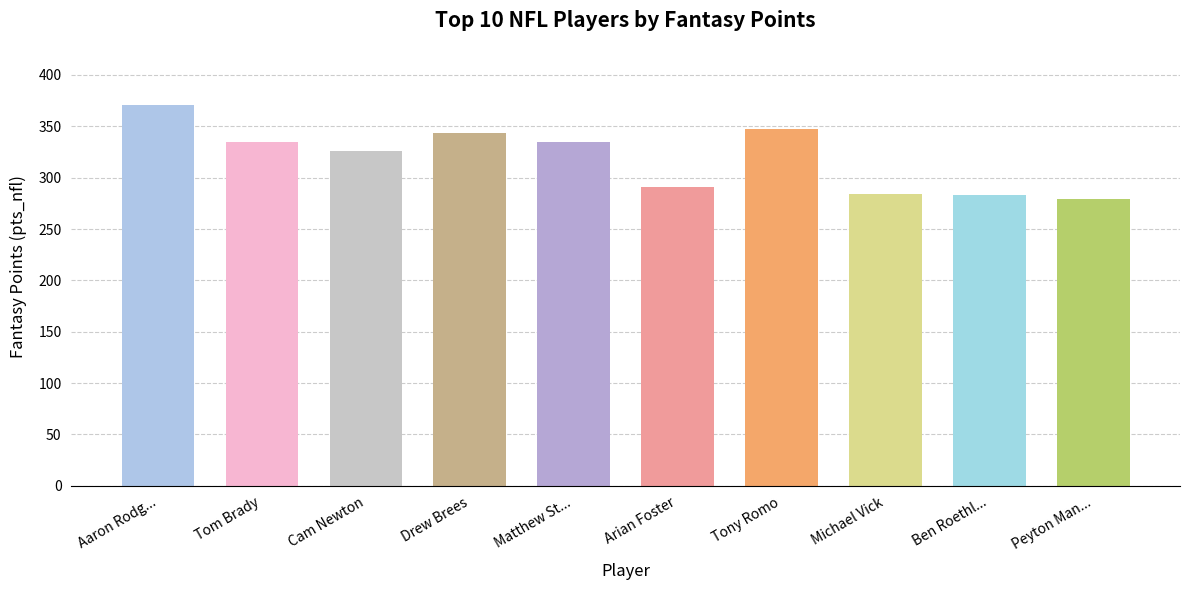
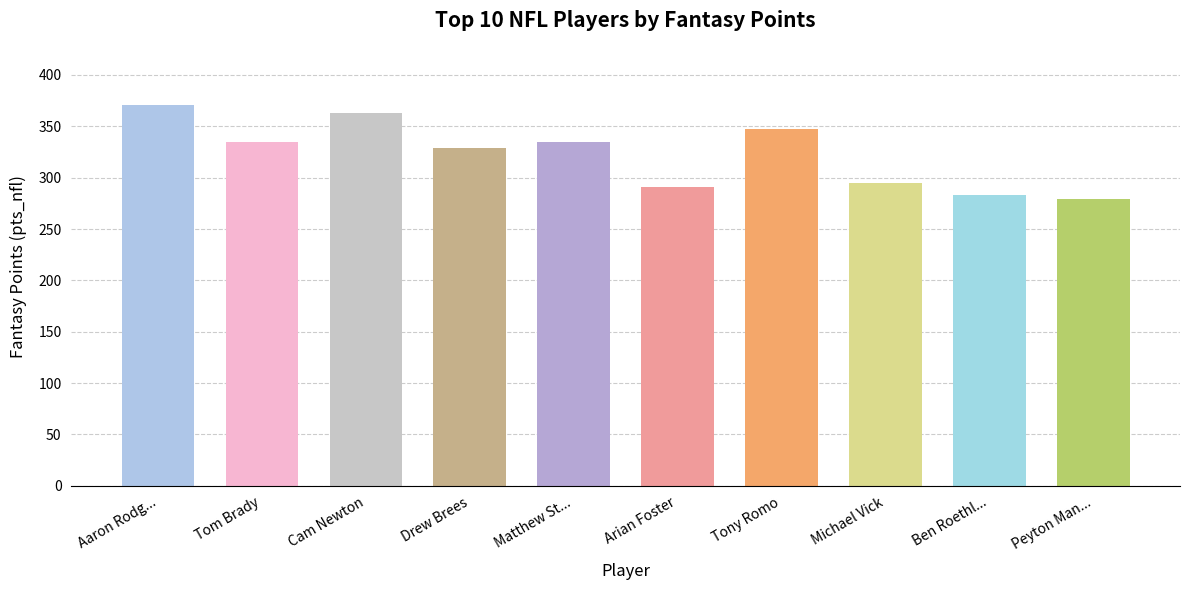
Cam Newton: 326 -> 363
Drew Brees: 344 -> 328
Michael Vick: 284 -> 295
